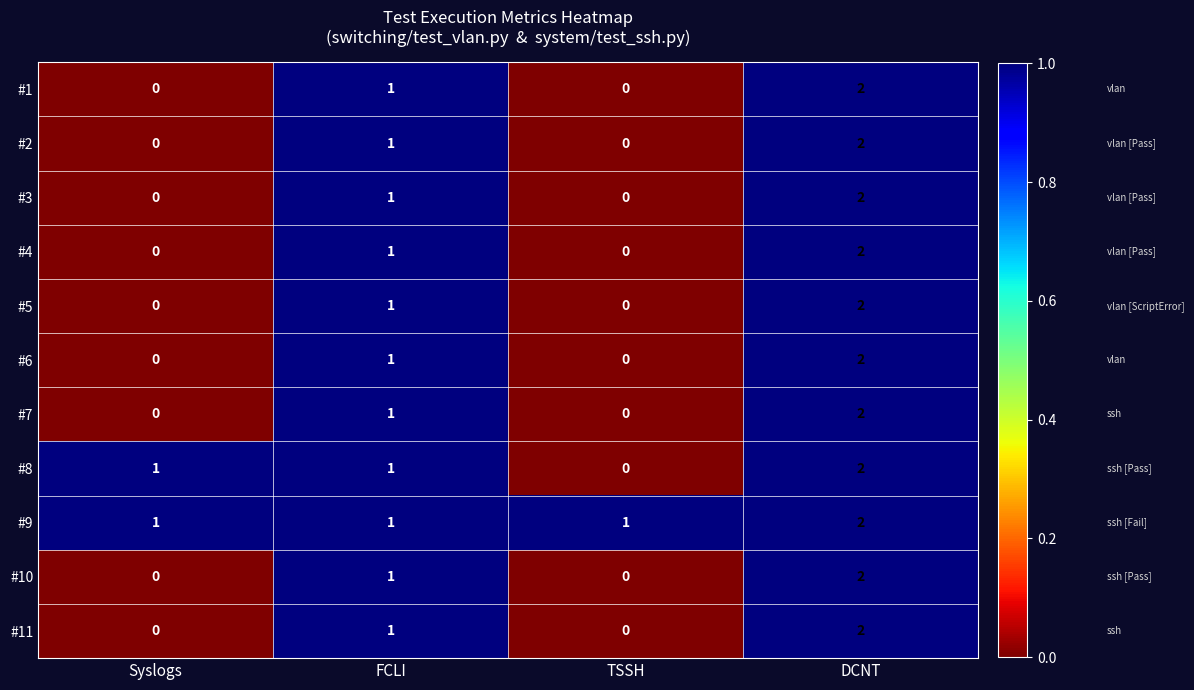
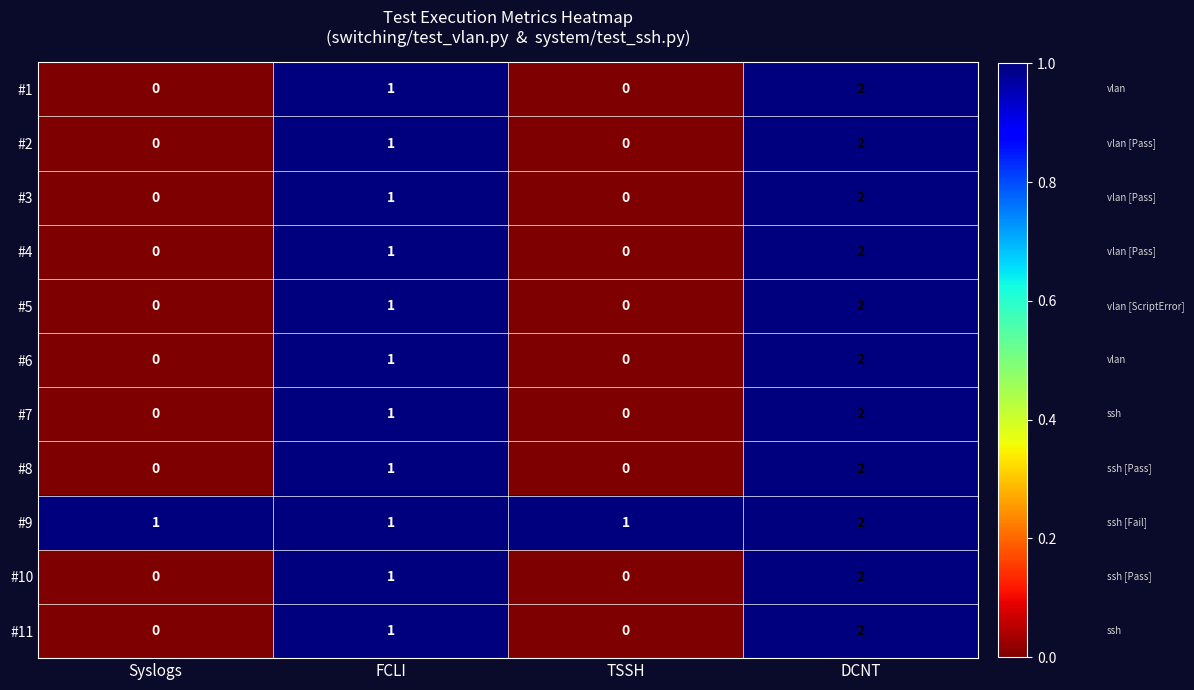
#8, Syslogs: 1 -> 0
